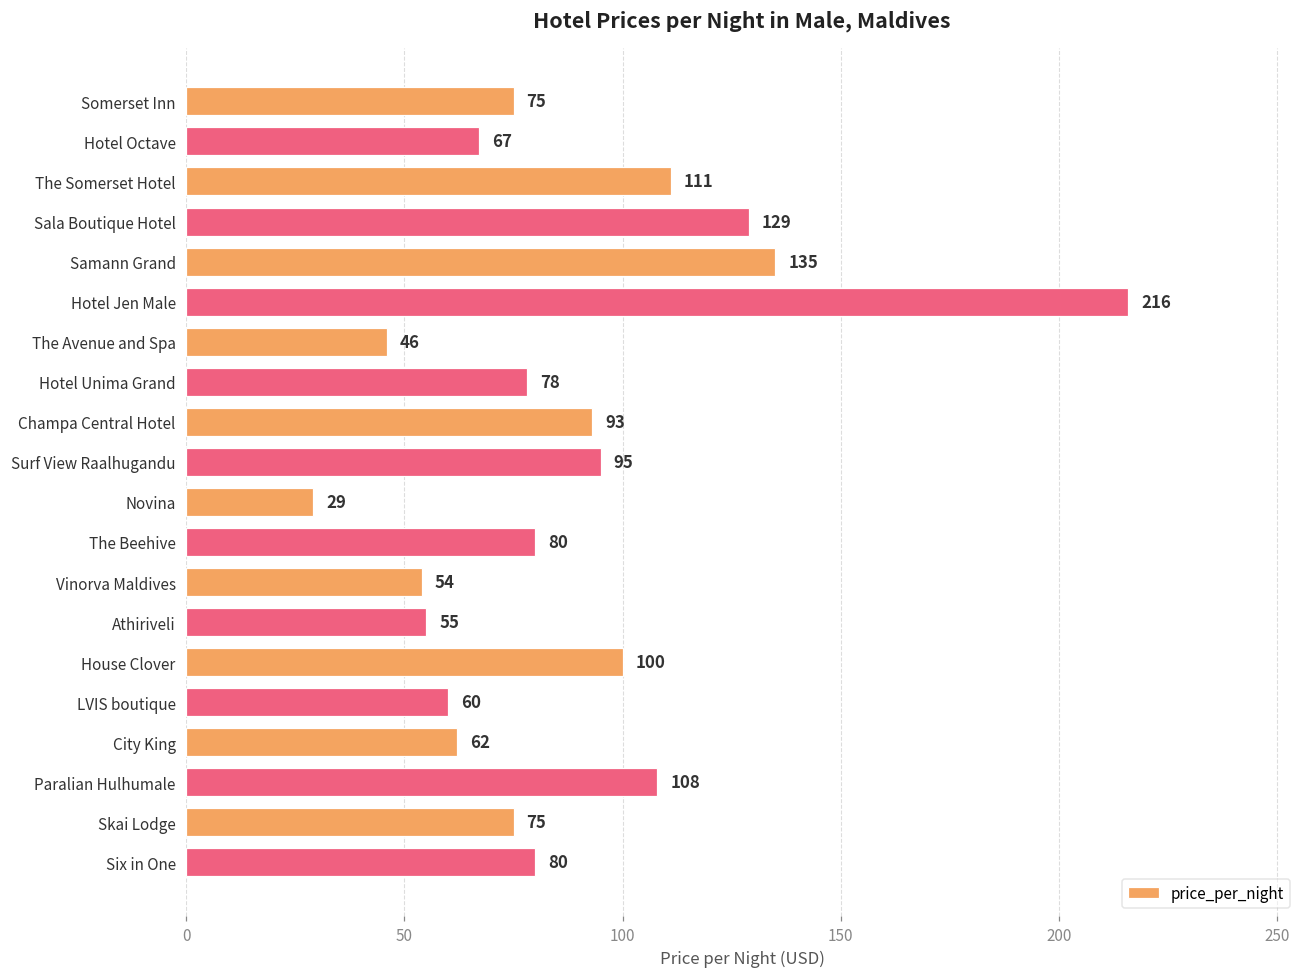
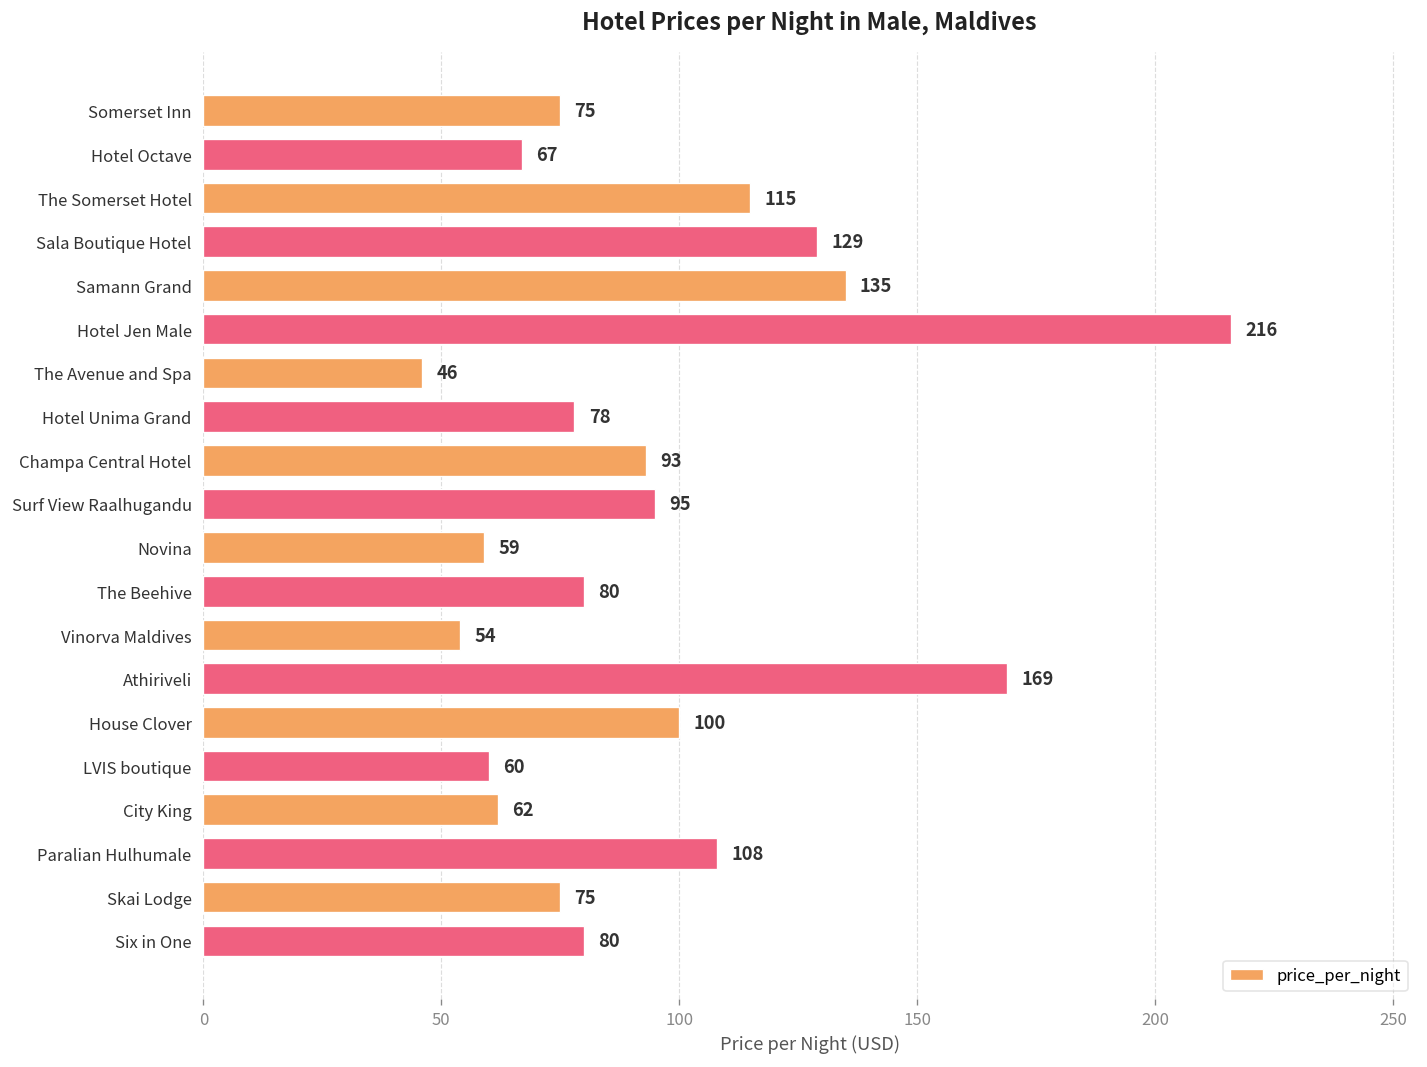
The Somerset Hotel: 111 -> 115
Novina: 29 -> 59
Athiriveli: 55 -> 169
